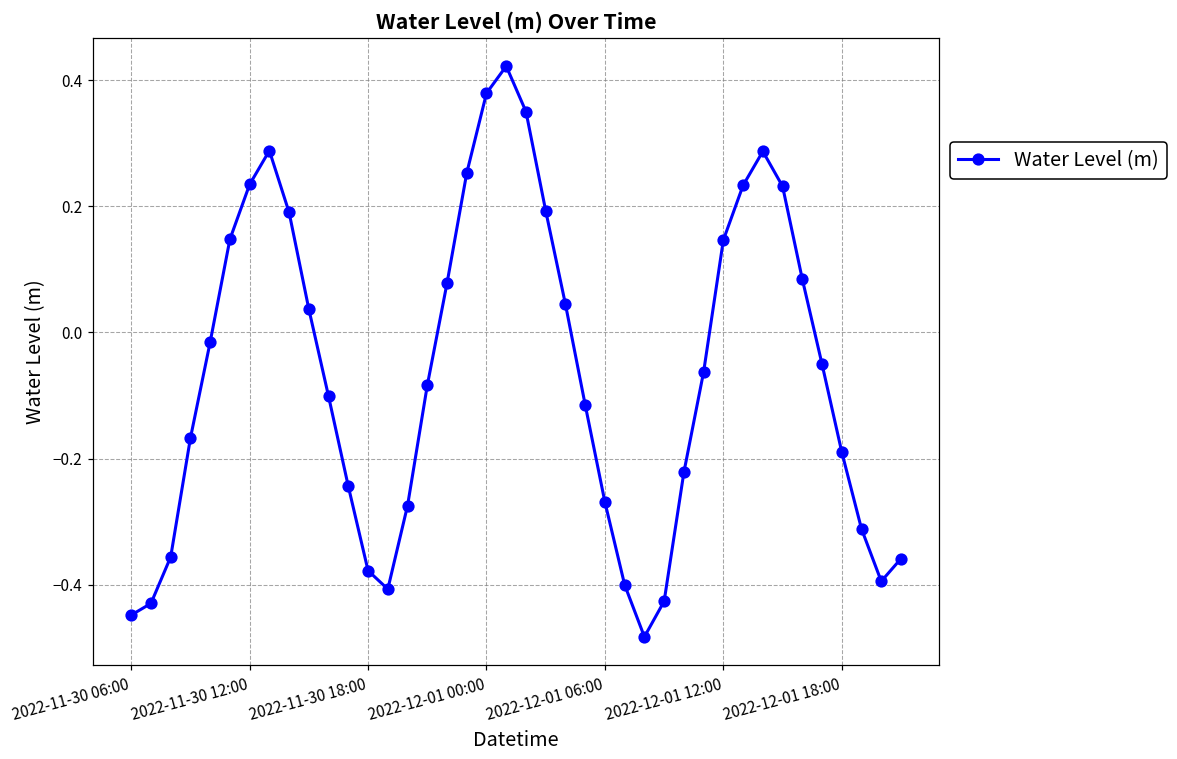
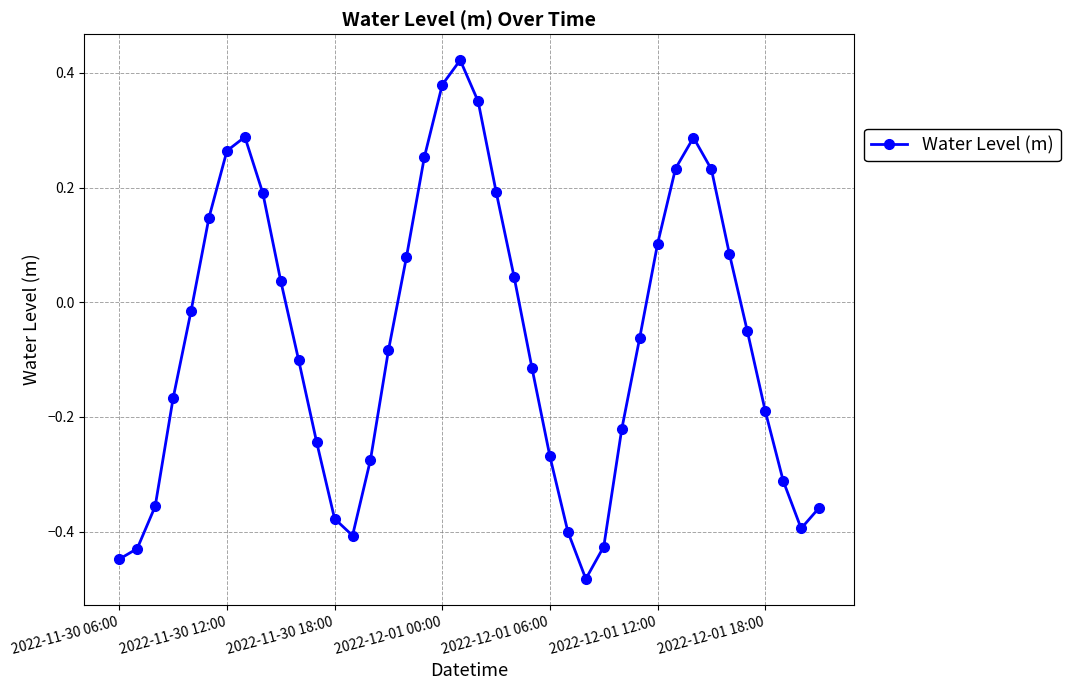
2022-11-30 12:00: 0.23 -> 0.26
2022-12-01 12:00: 0.15 -> 0.10
